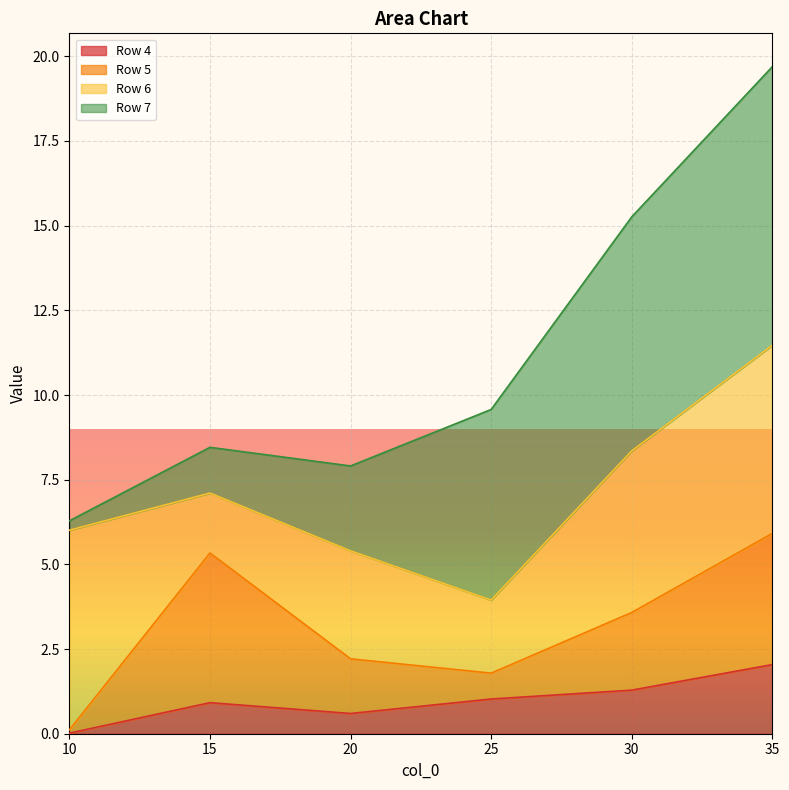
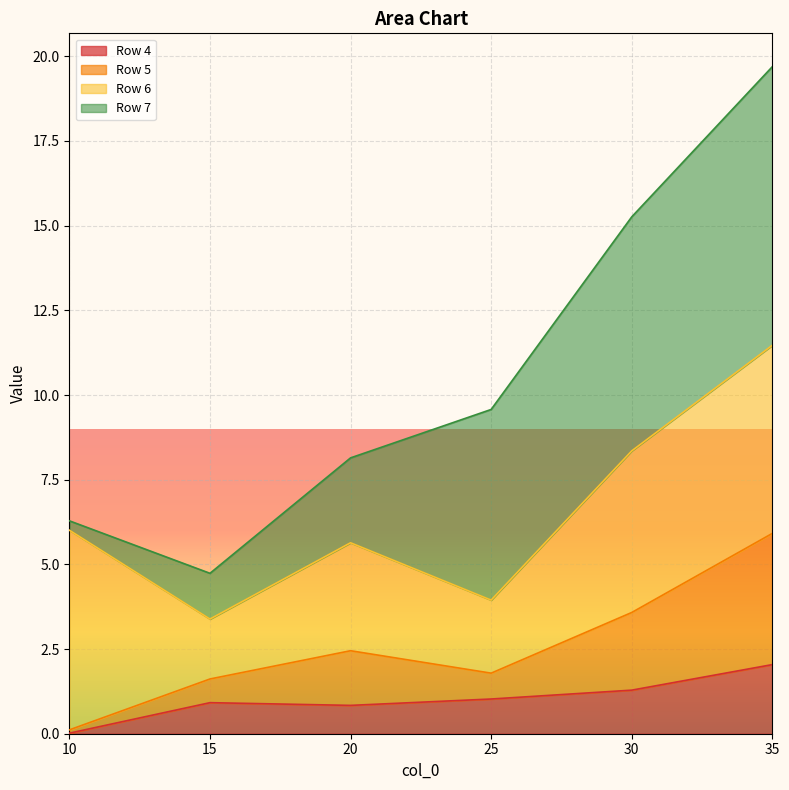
Row 5, 15: 4.4 -> 0.7
Row 4, 20: 0.6 -> 0.8
